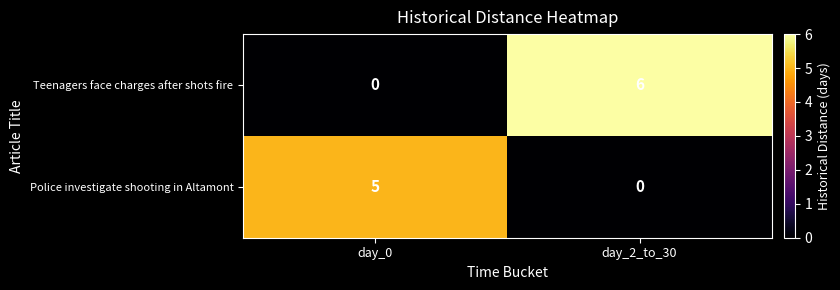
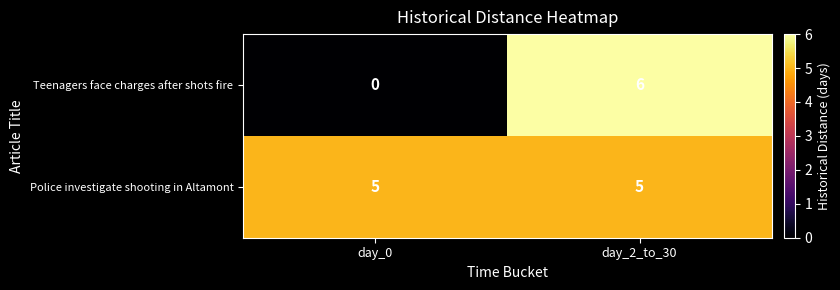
Police investigate shooting in Altamont, day_2_to_30: 0 -> 5
